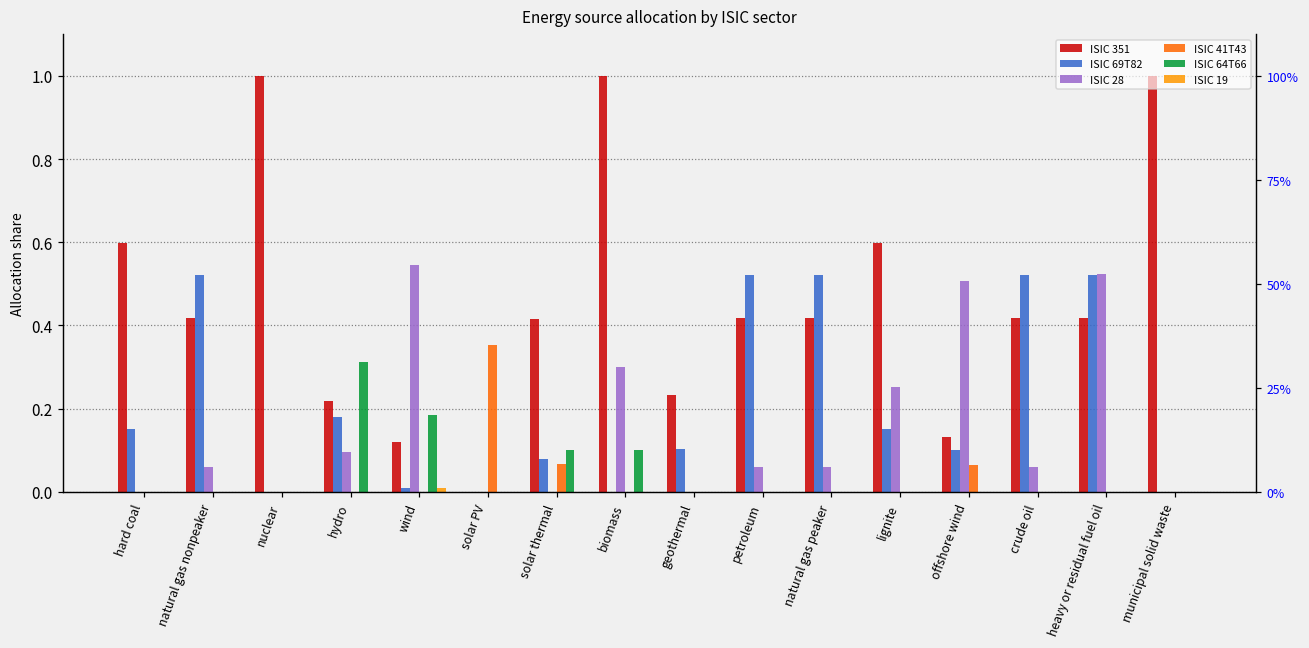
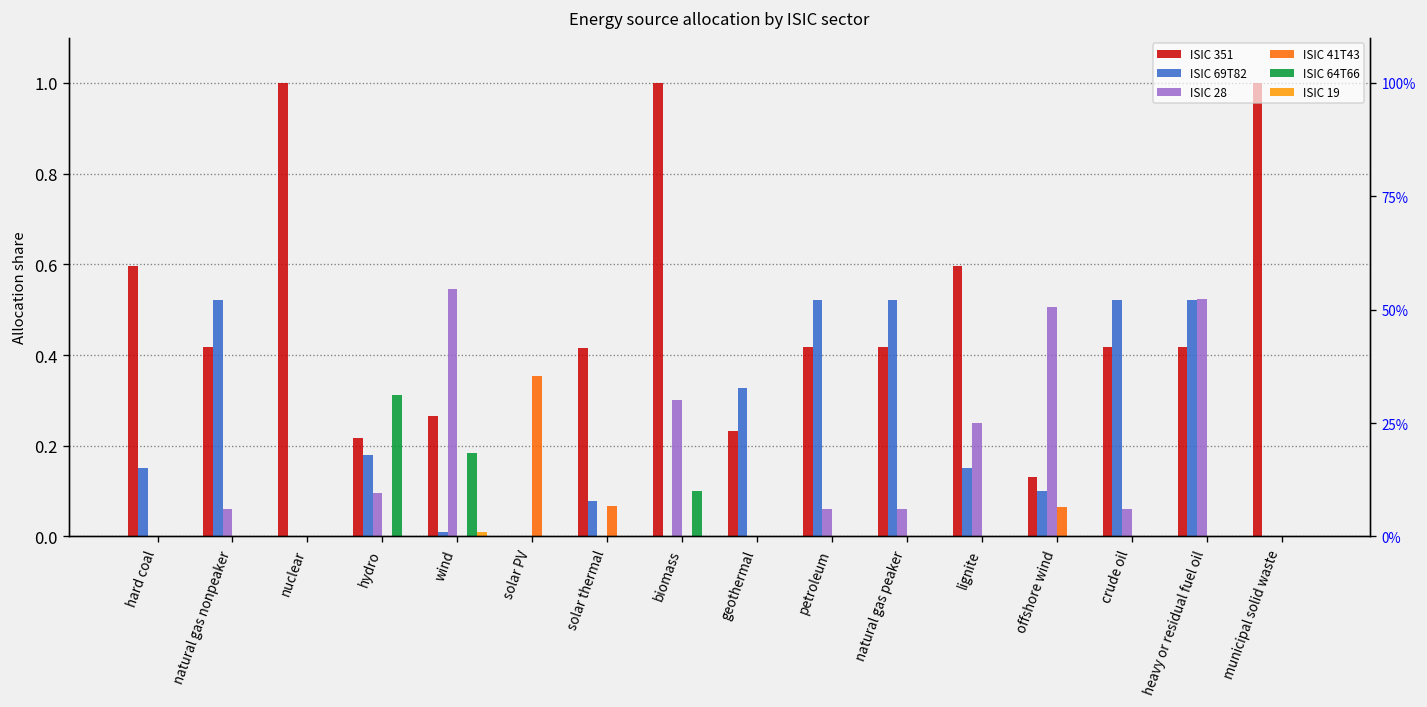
ISIC 351, wind: 0.12 -> 0.27
ISIC 64T66, solar thermal: 0.1 -> 0.0
ISIC 69T82, geothermal: 0.10 -> 0.33
